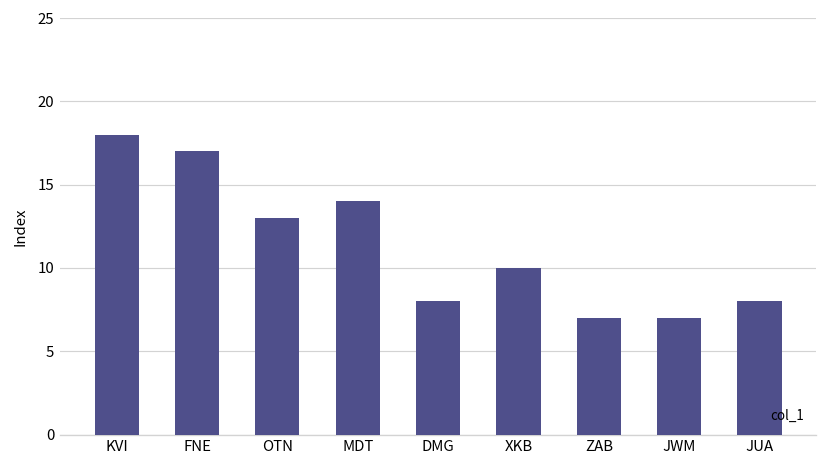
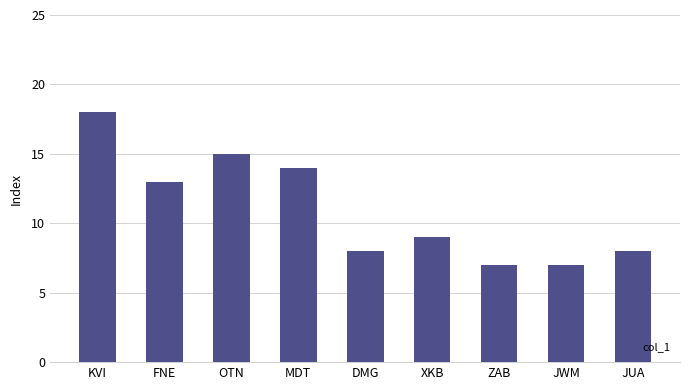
FNE: 17 -> 13
OTN: 13 -> 15
XKB: 10 -> 9
